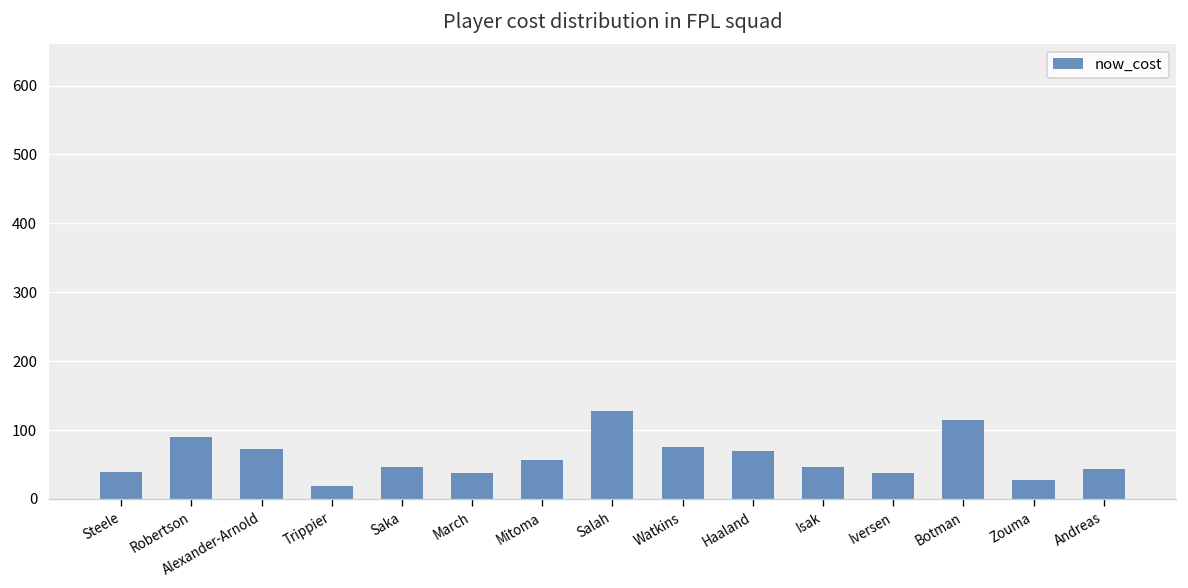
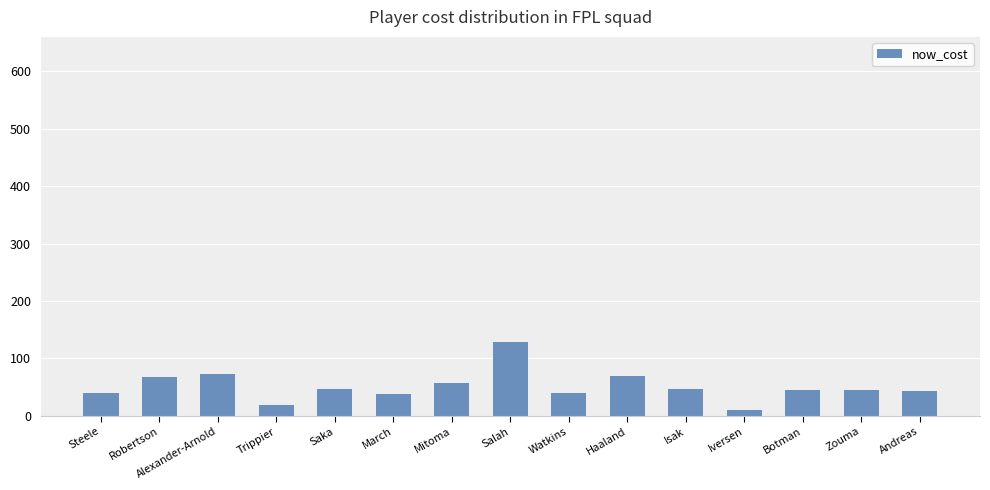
Robertson: 90 -> 70
Watkins: 80 -> 40
Iversen: 40 -> 10
Botman: 120 -> 50
Zouma: 30 -> 40
